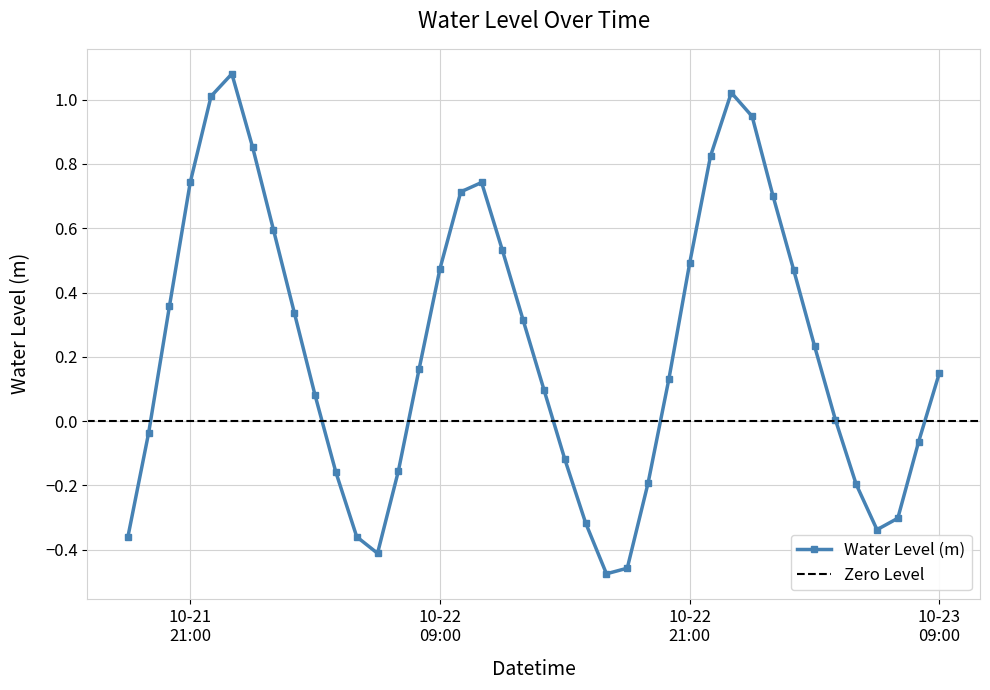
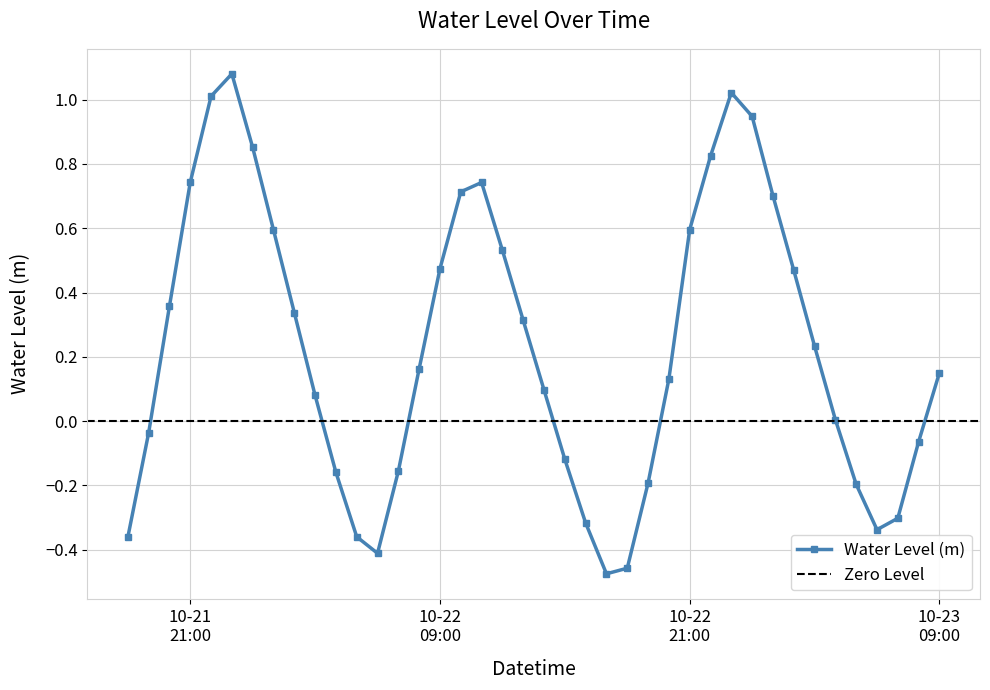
10-22 21:00: 0.49 -> 0.60
